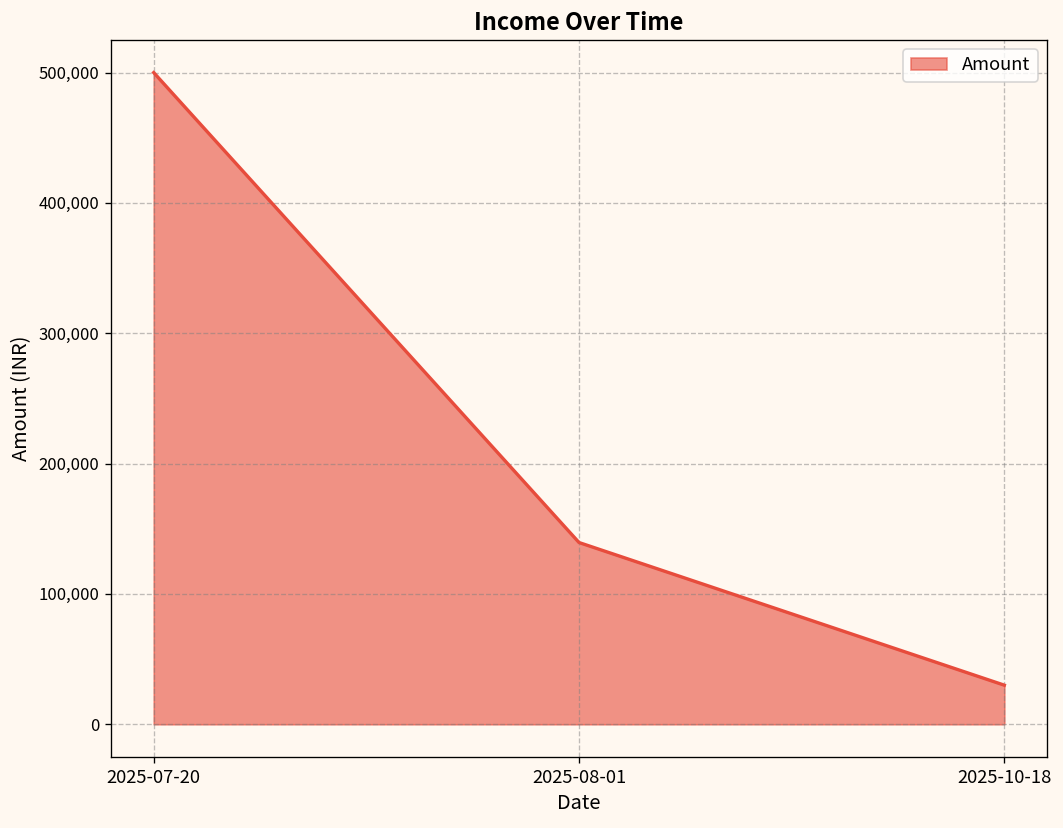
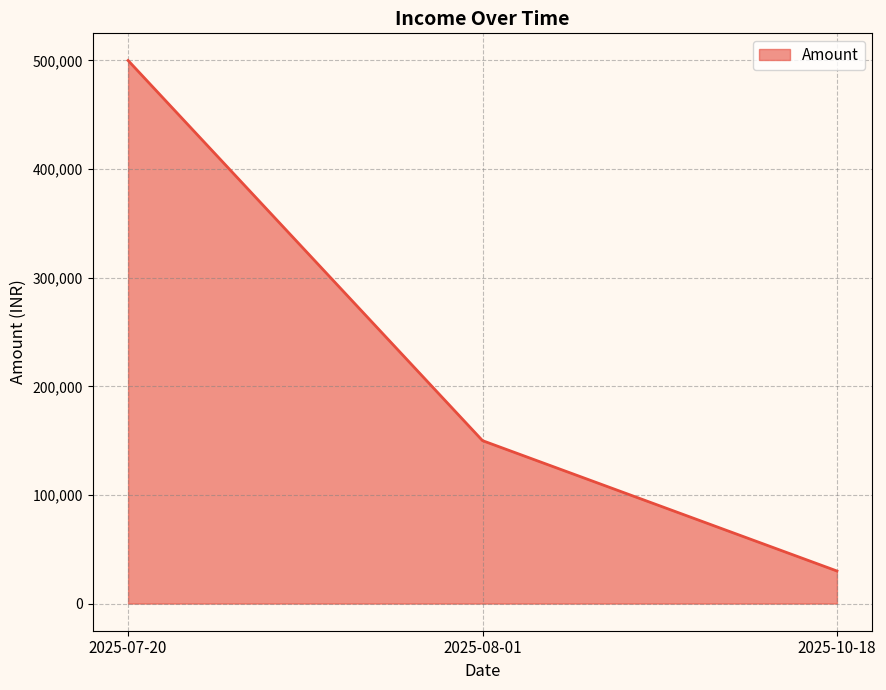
2025-08-01: 139,000 -> 150,000
